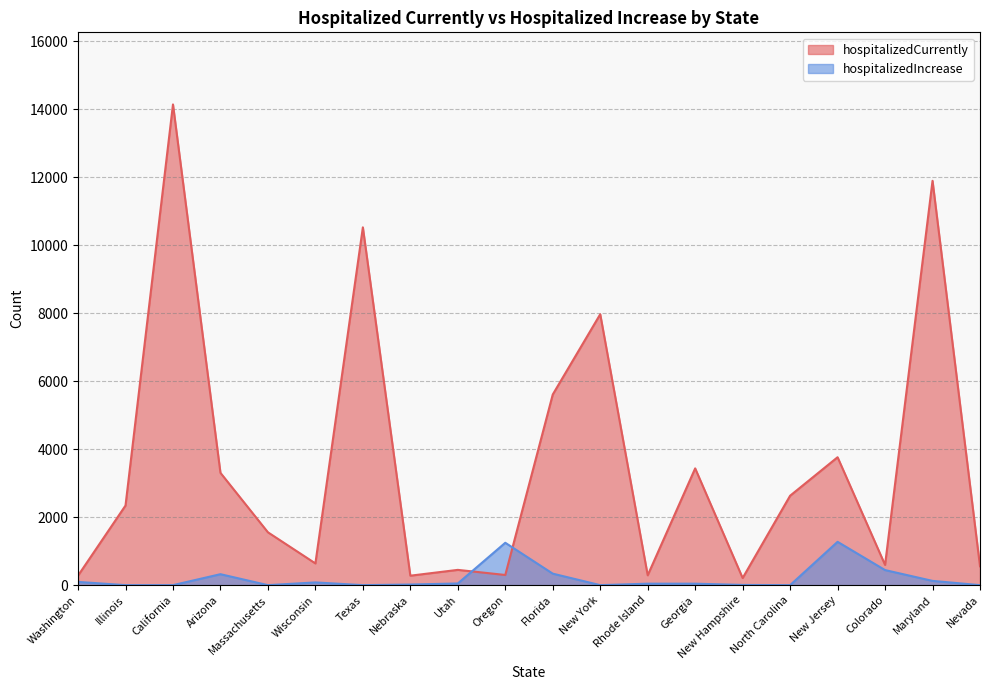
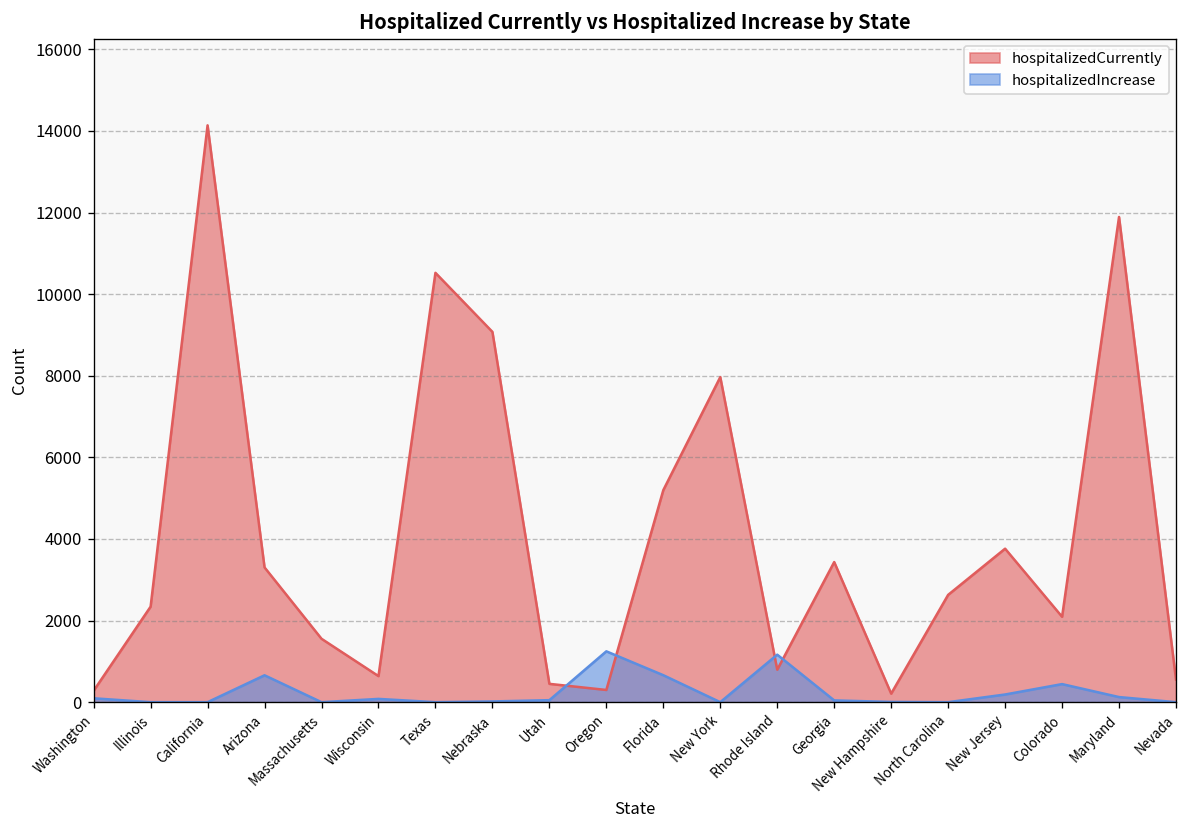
hospitalizedIncrease, Arizona: 300 -> 700
hospitalizedCurrently, Nebraska: 300 -> 9100
hospitalizedCurrently, Florida: 5600 -> 5200
hospitalizedIncrease, Florida: 300 -> 700
hospitalizedCurrently, Rhode Island: 300 -> 800
hospitalizedIncrease, Rhode Island: 0 -> 1200
hospitalizedIncrease, New Jersey: 1300 -> 200
hospitalizedCurrently, Colorado: 600 -> 2100
